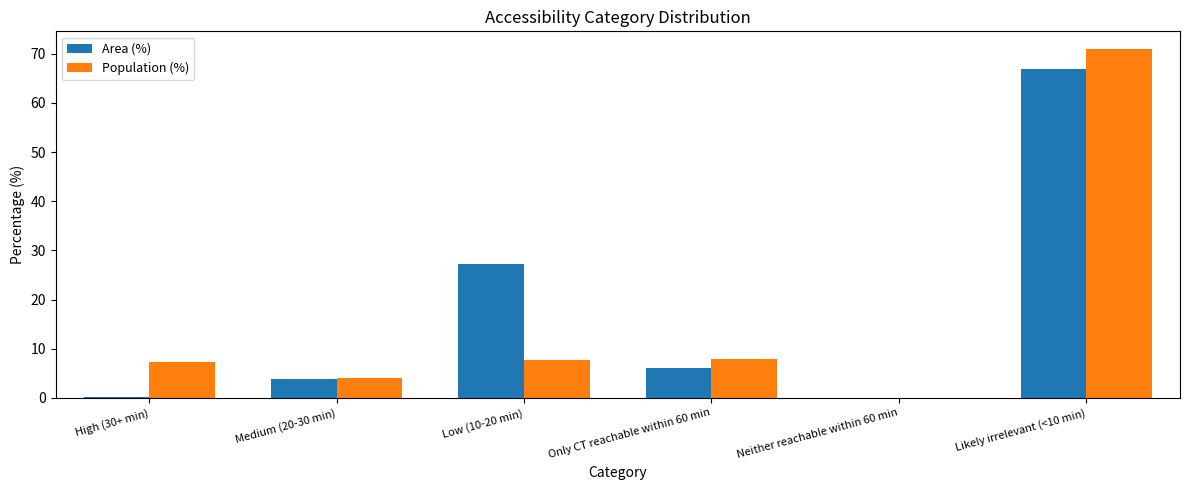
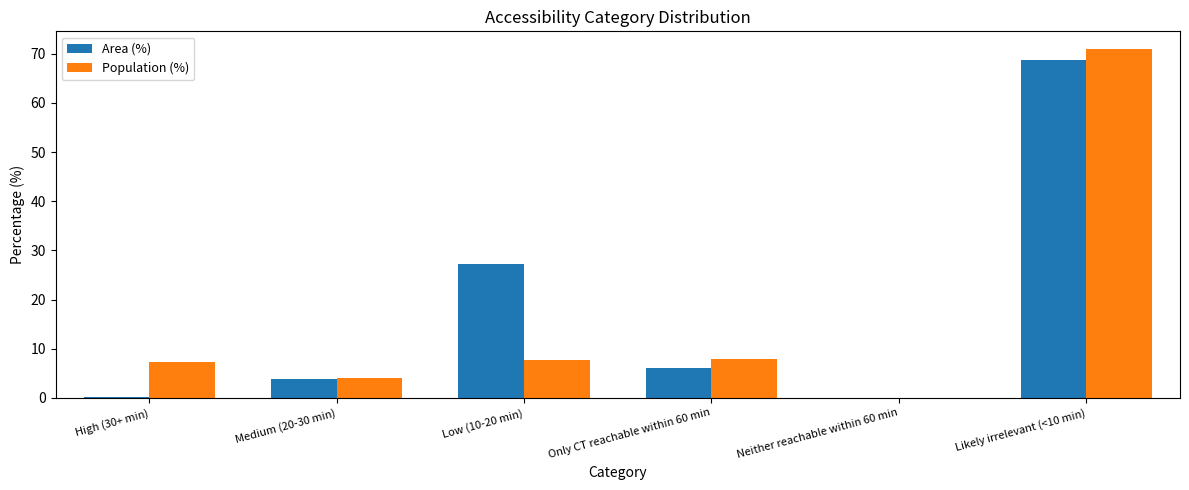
Area (%), Likely irrelevant (<10 min): 67 -> 69
